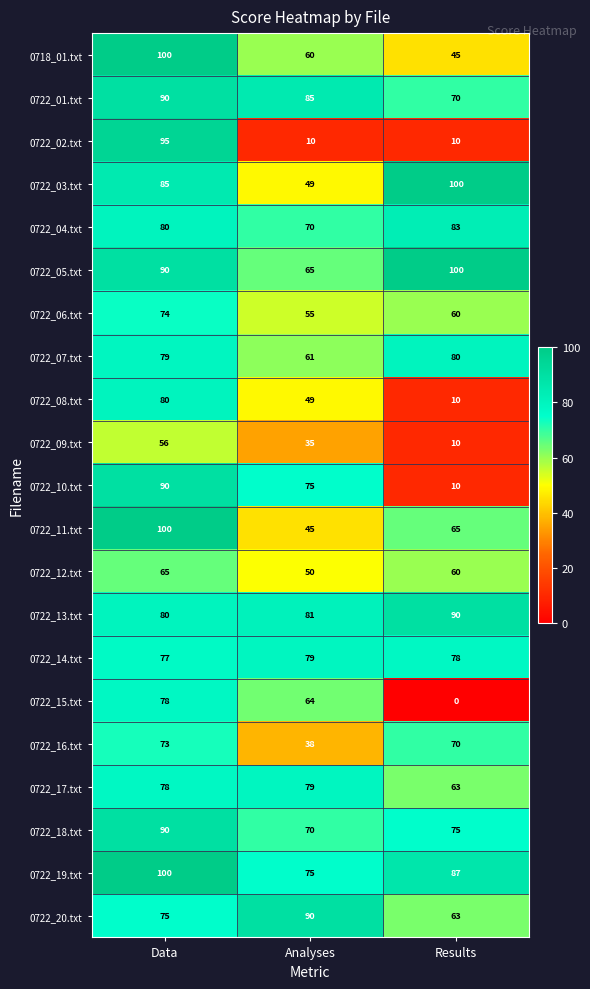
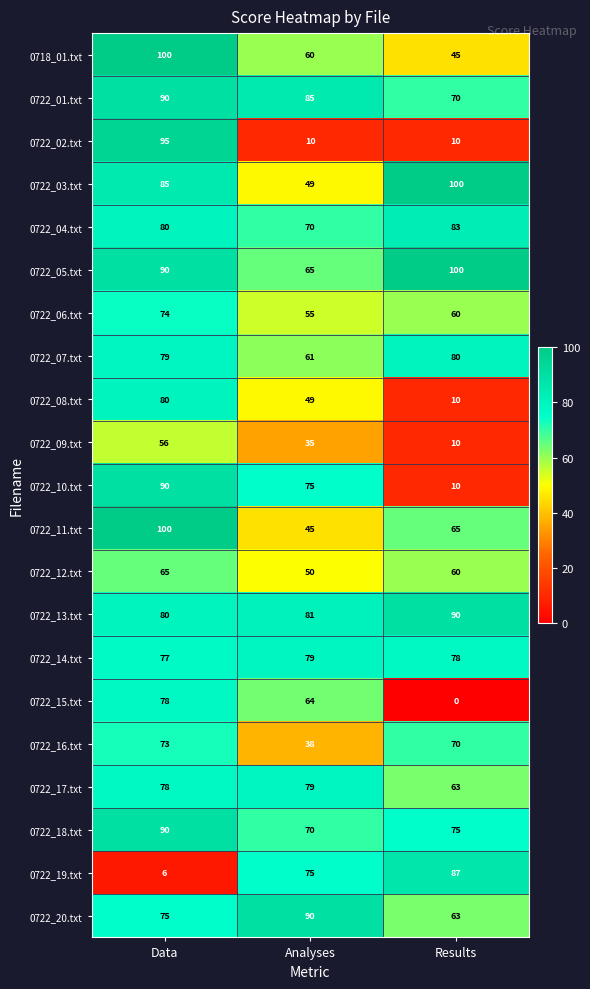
0722_19.txt, Data: 100 -> 6
